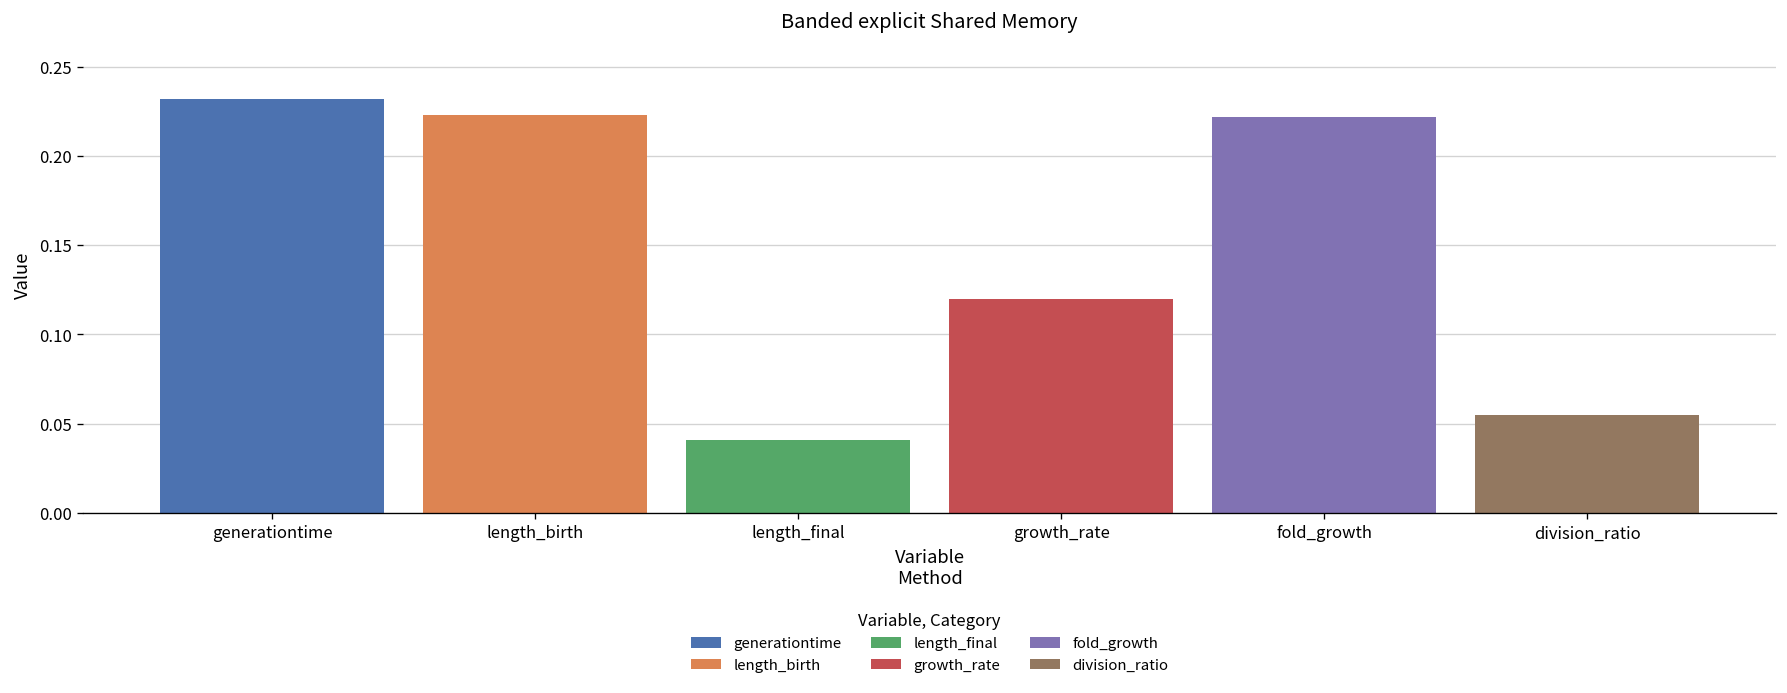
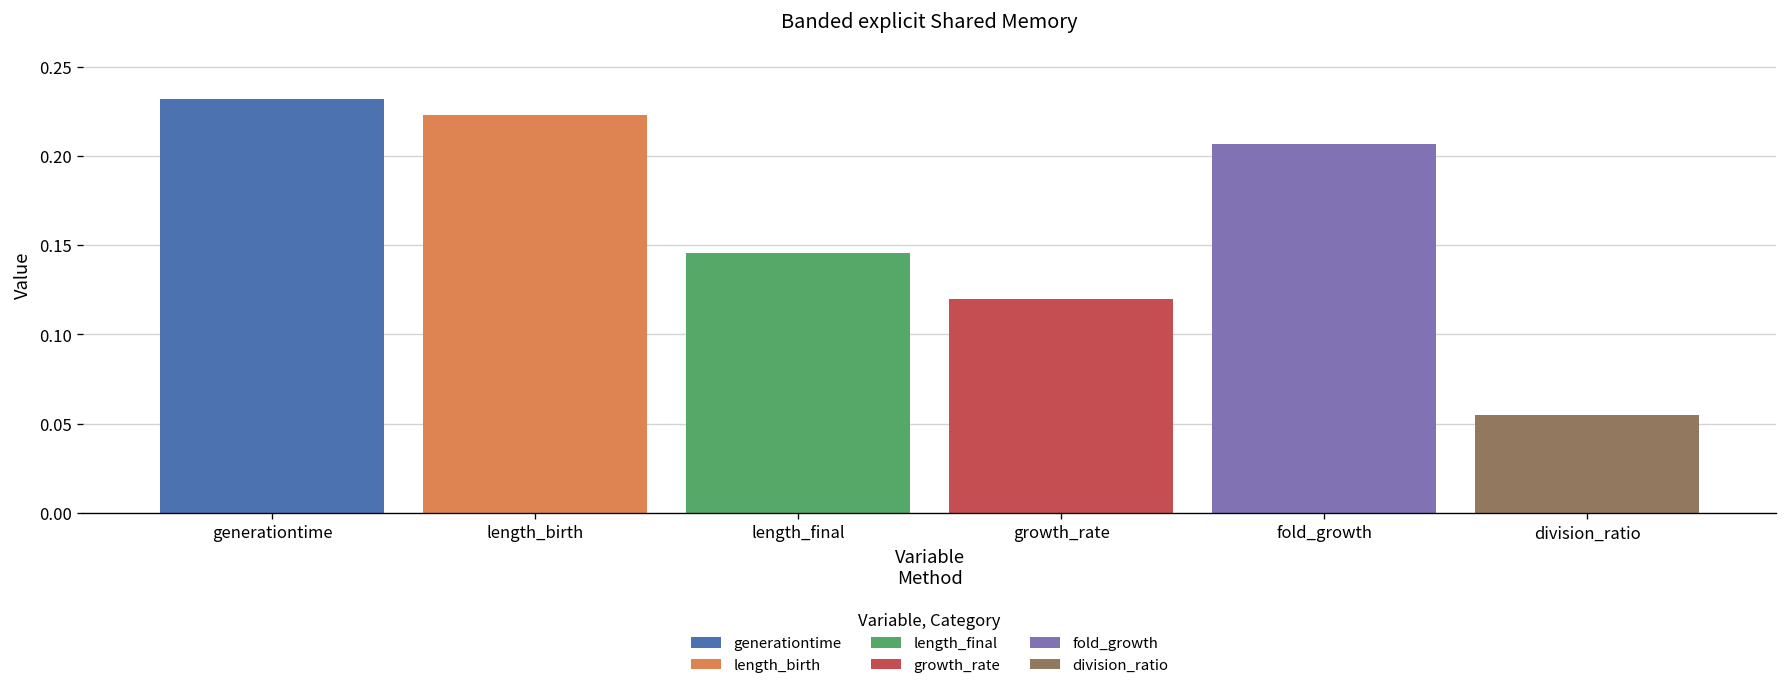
length_final: 0.041 -> 0.146
fold_growth: 0.222 -> 0.207
